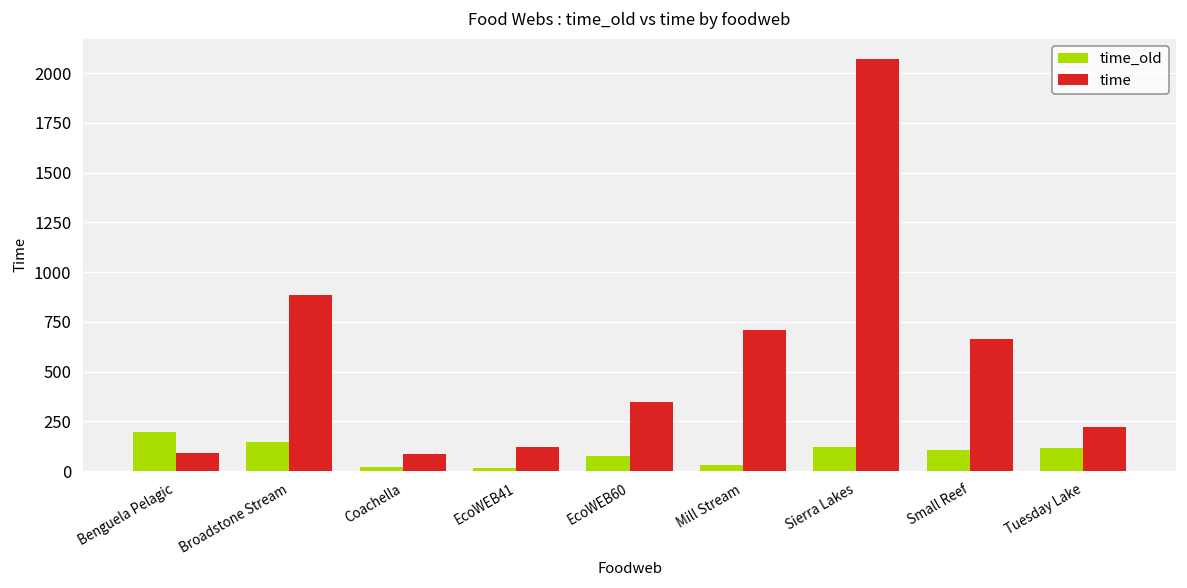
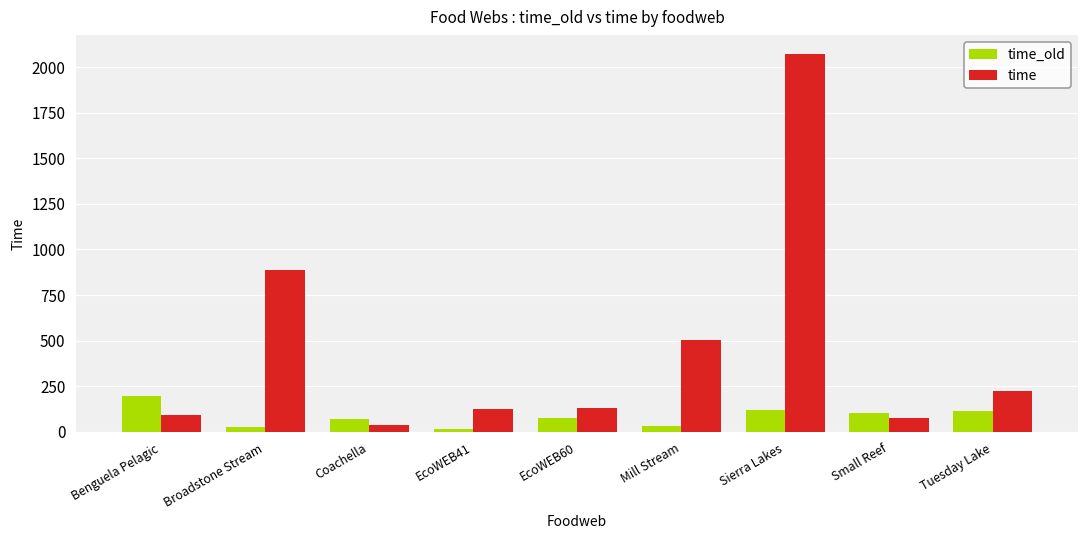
time_old, Broadstone Stream: 150 -> 20
time_old, Coachella: 20 -> 70
time, Coachella: 90 -> 30
time, EcoWEB60: 350 -> 130
time, Mill Stream: 710 -> 500
time, Small Reef: 660 -> 80
